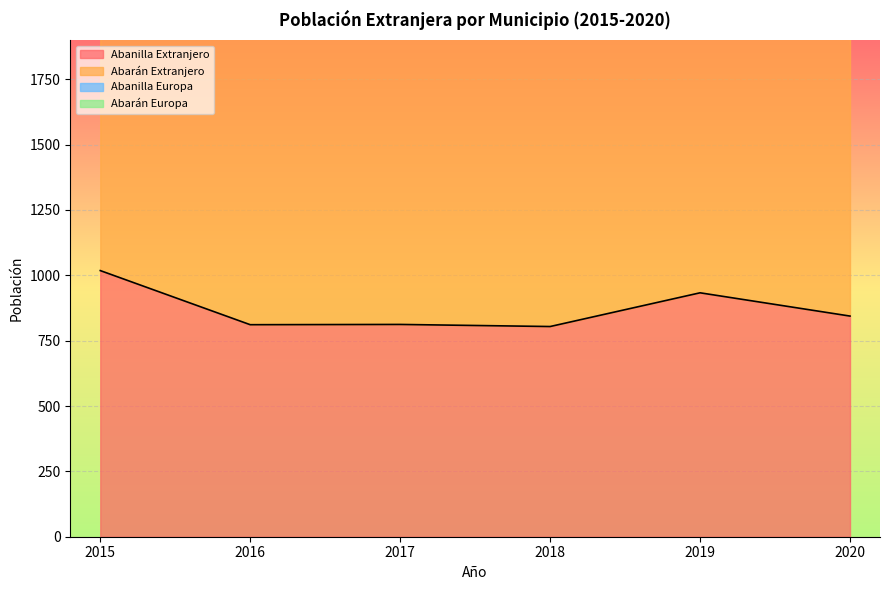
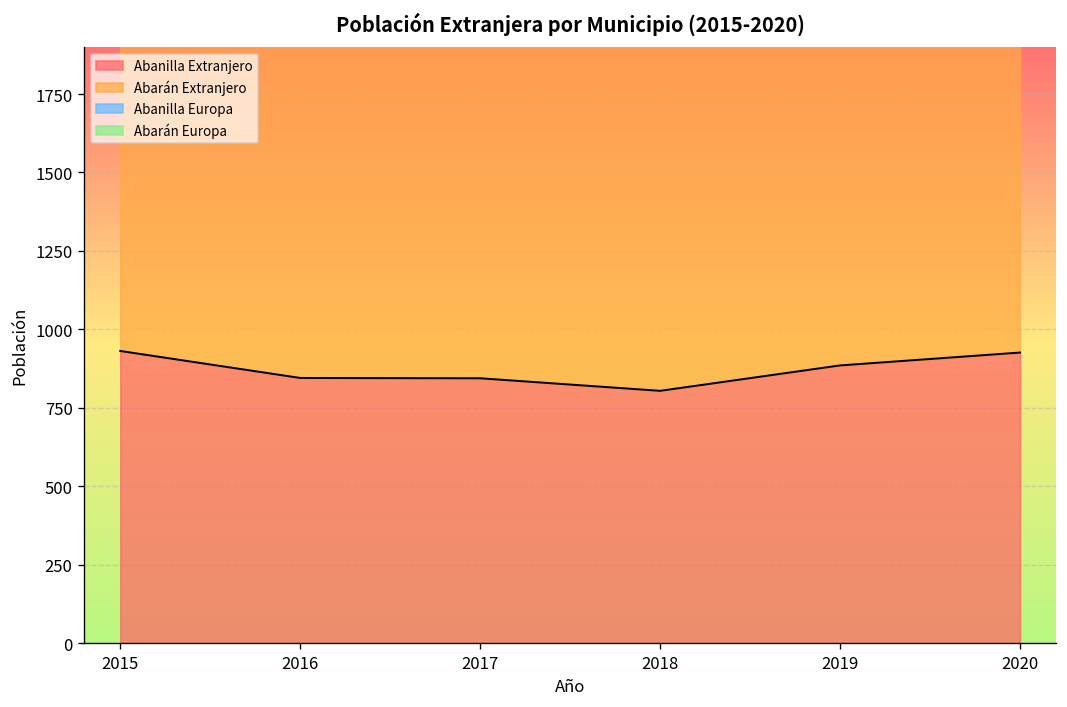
Abanilla Extranjero, 2015: 1020 -> 930
Abanilla Extranjero, 2016: 810 -> 850
Abanilla Extranjero, 2017: 810 -> 840
Abanilla Extranjero, 2019: 930 -> 890
Abanilla Extranjero, 2020: 840 -> 930
